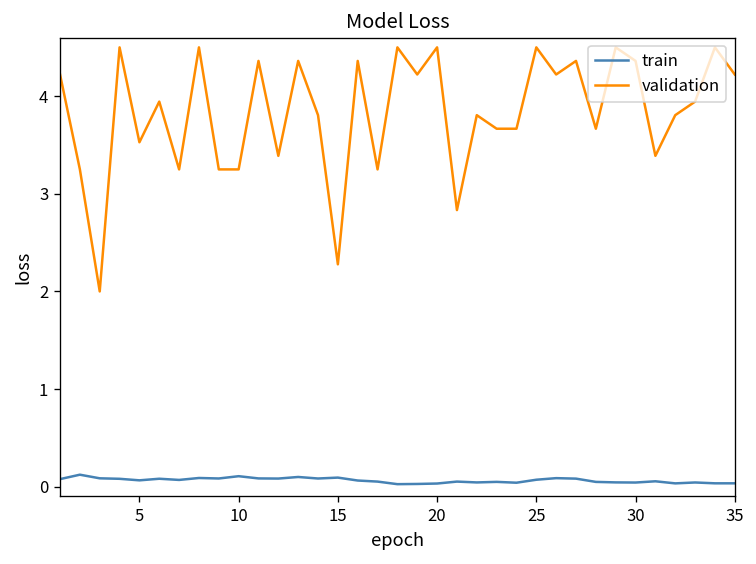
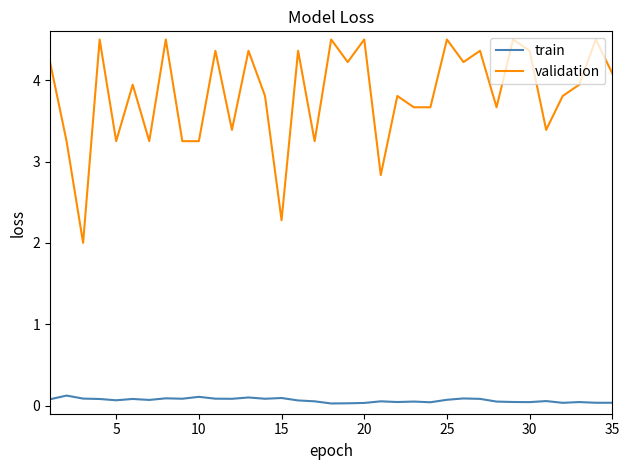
validation, 5: 3.5 -> 3.3
validation, 35: 4.2 -> 4.1
